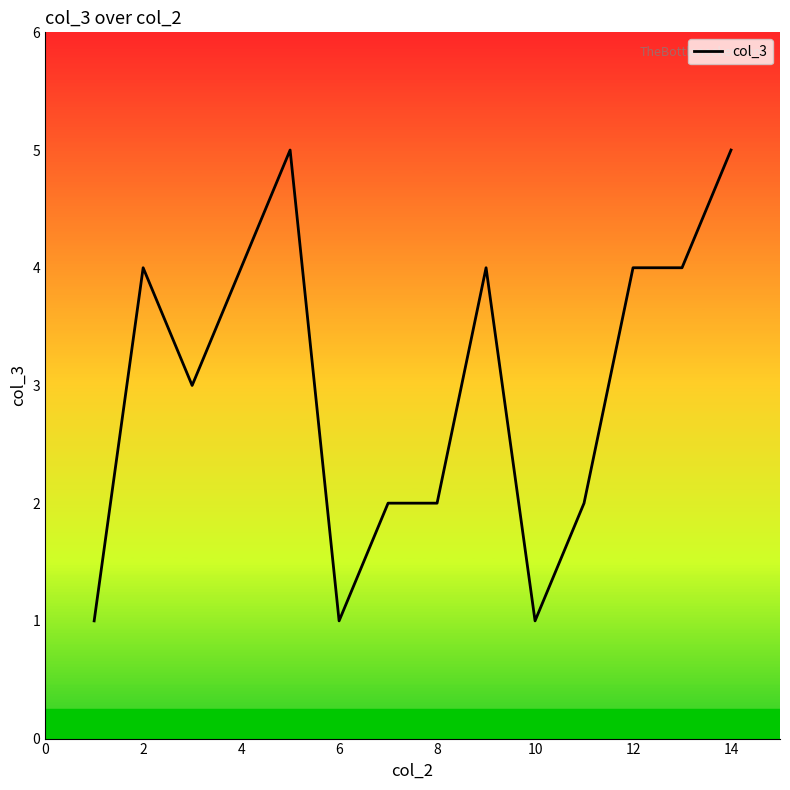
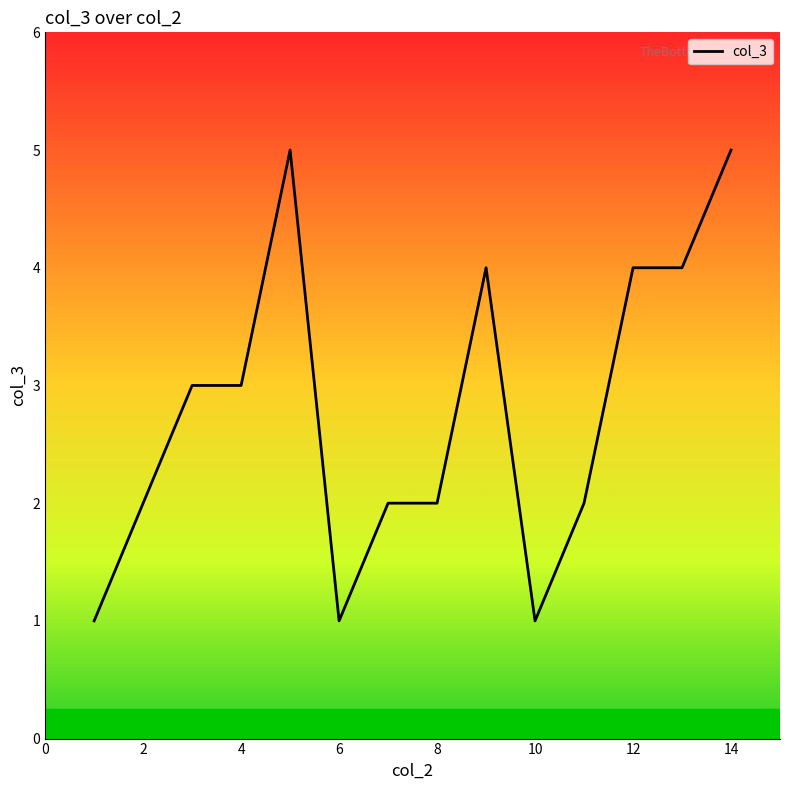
2: 4 -> 2
4: 4 -> 3
